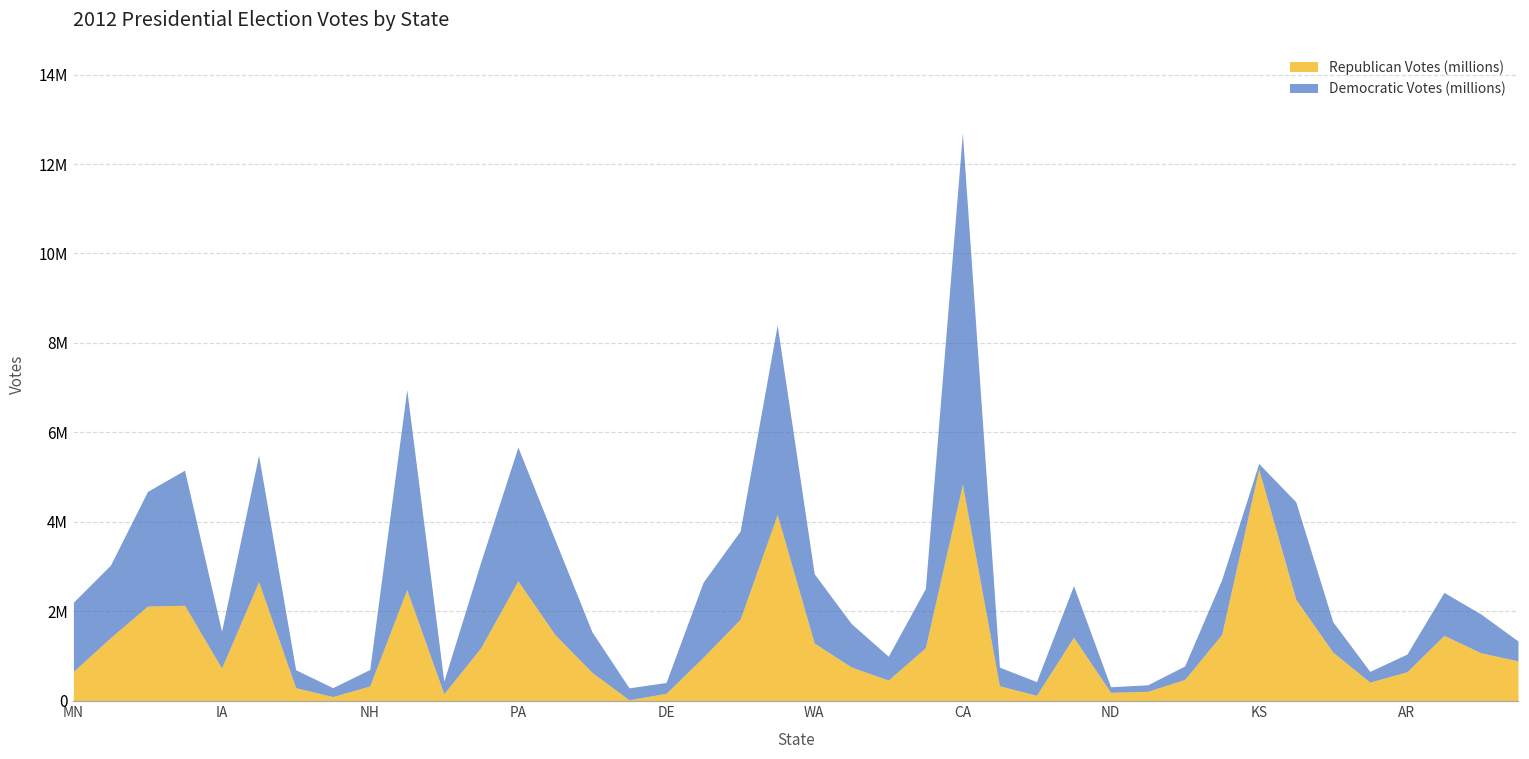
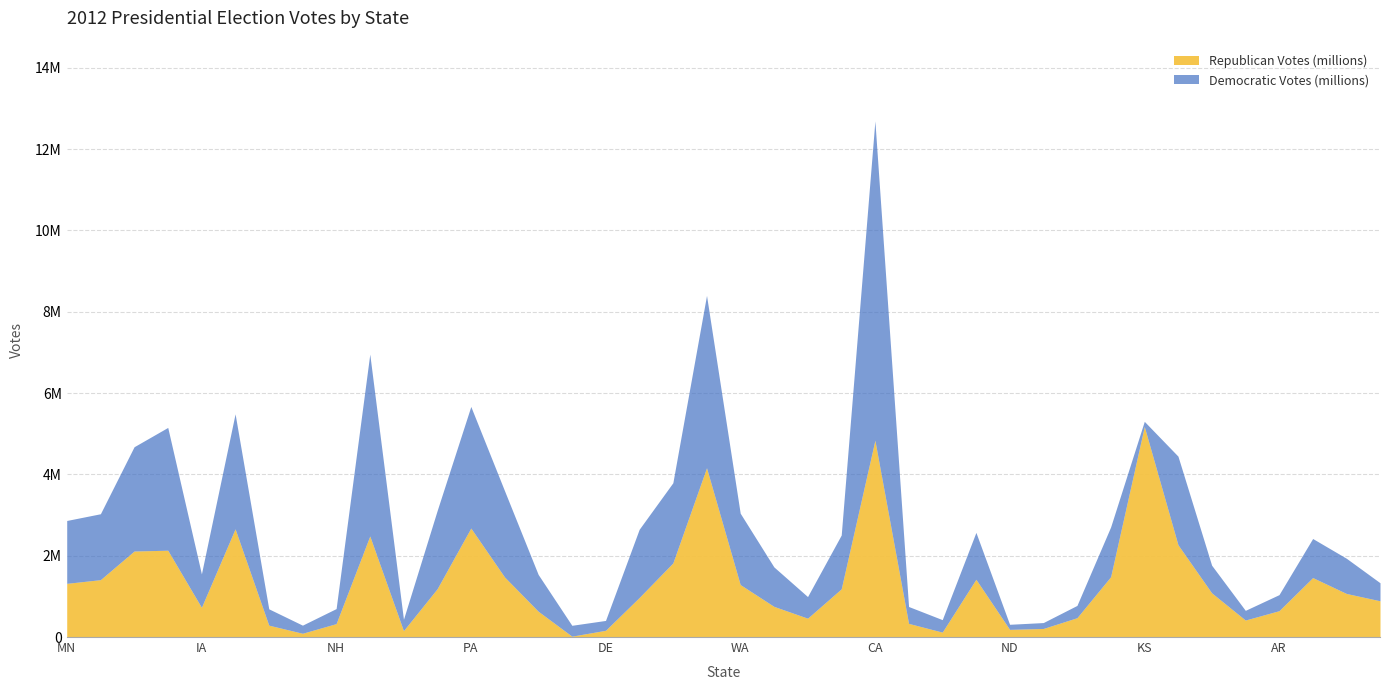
Republican Votes (millions), MN: 700000 -> 1300000
Democratic Votes (millions), WA: 1500000 -> 1800000
